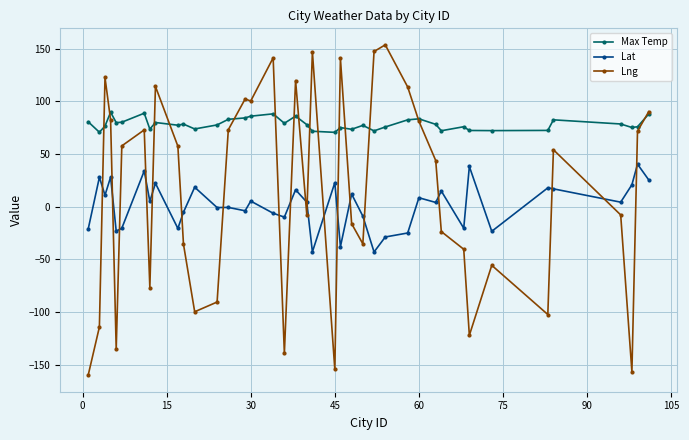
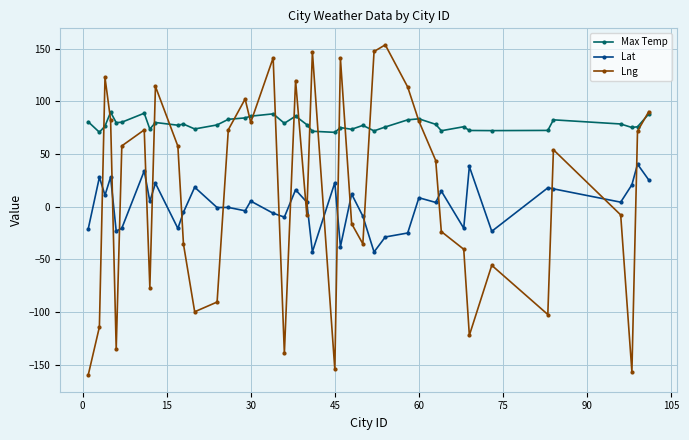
Lng, 30: 100 -> 80
